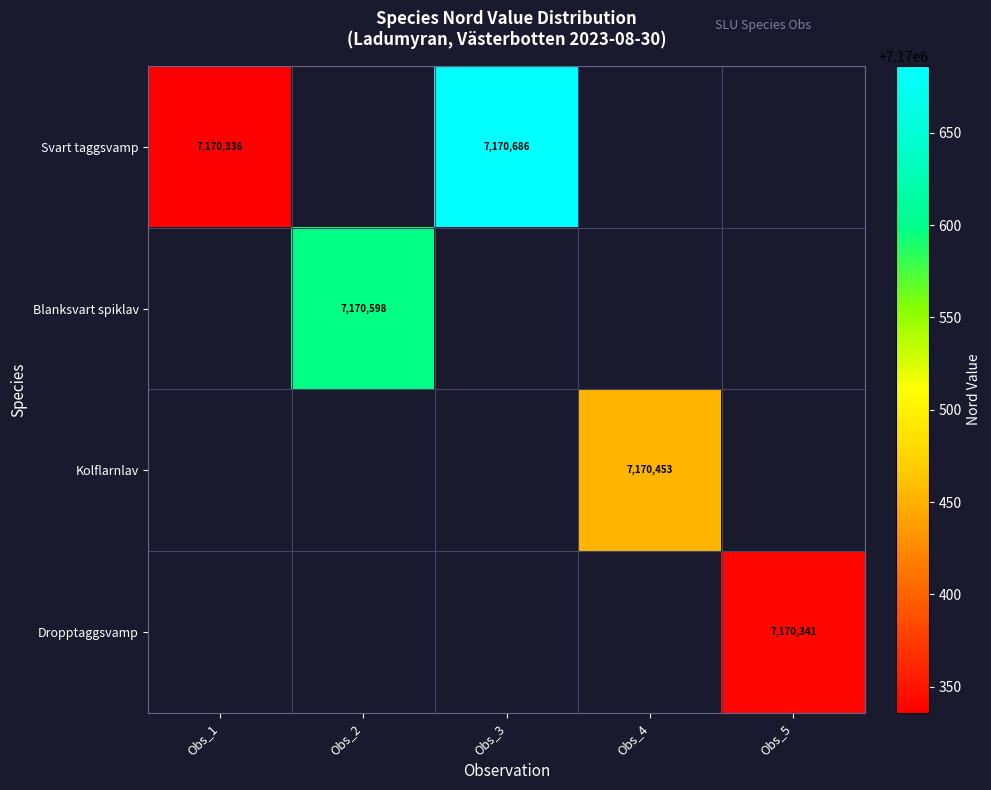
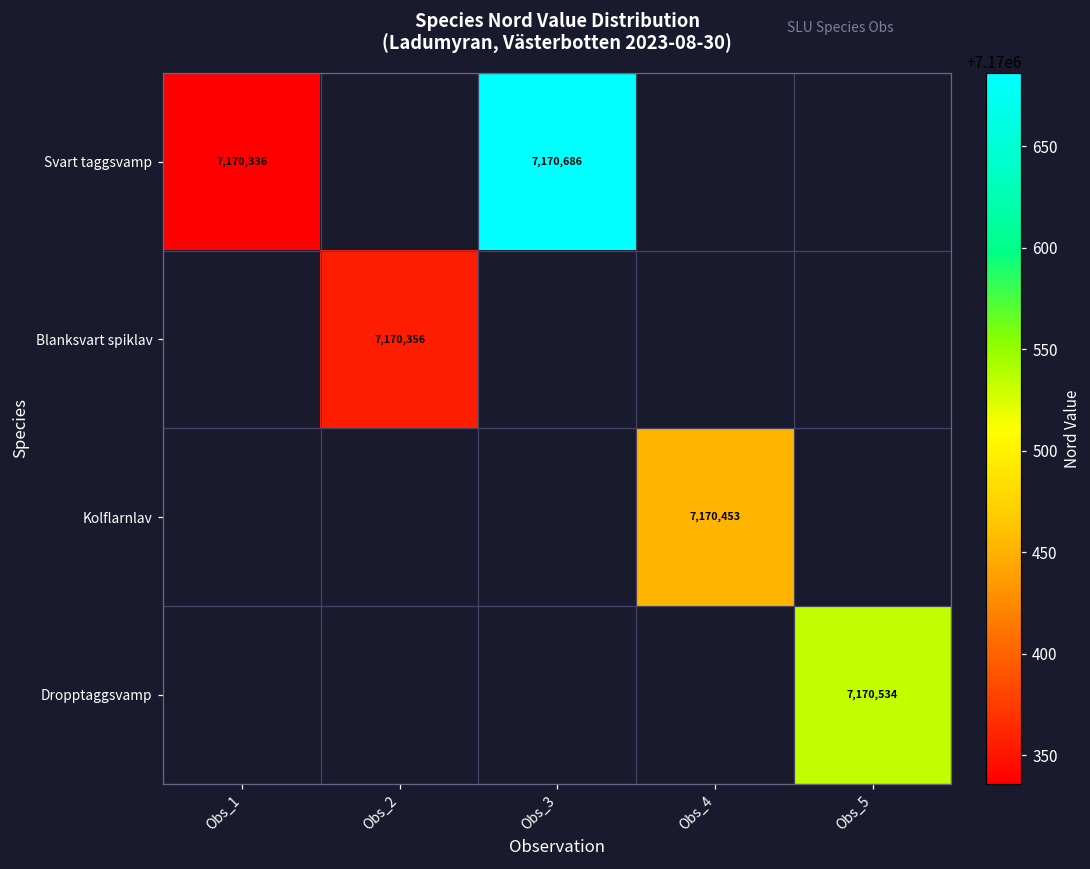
Blanksvart spiklav, Obs_2: 7,170,598 -> 7,170,356
Dropptaggsvamp, Obs_5: 7,170,341 -> 7,170,534
